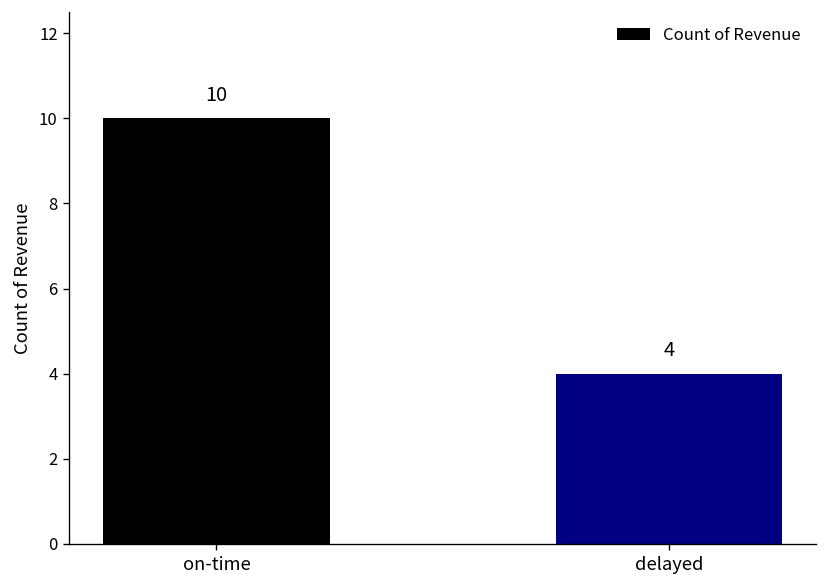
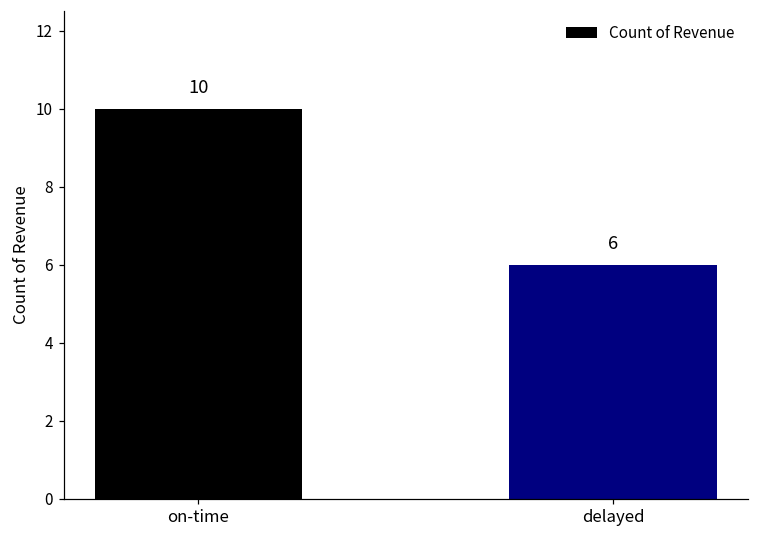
delayed: 4 -> 6
